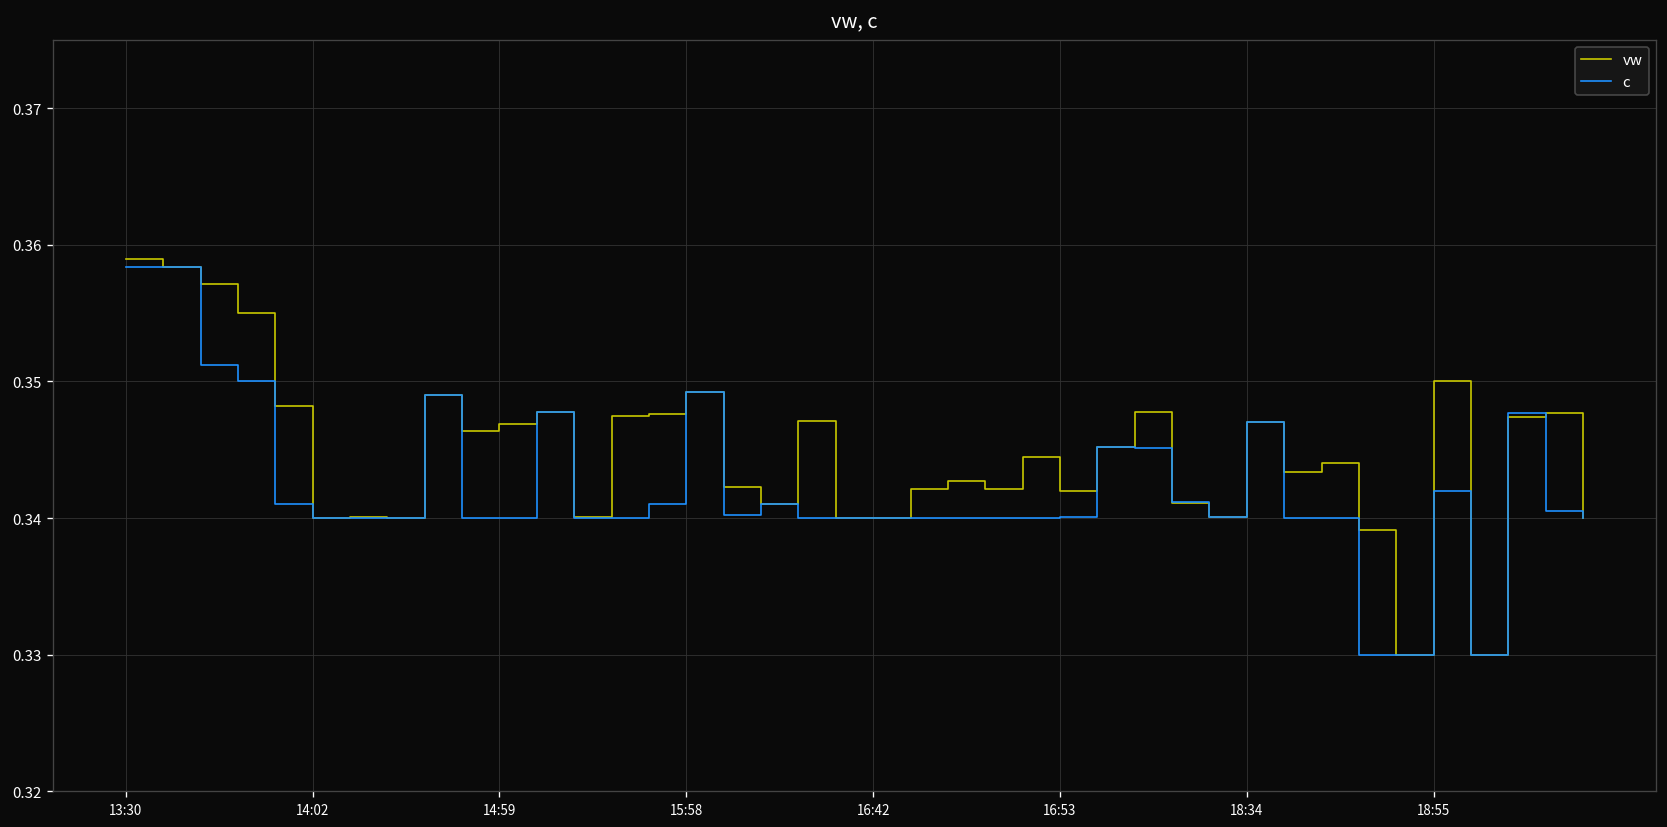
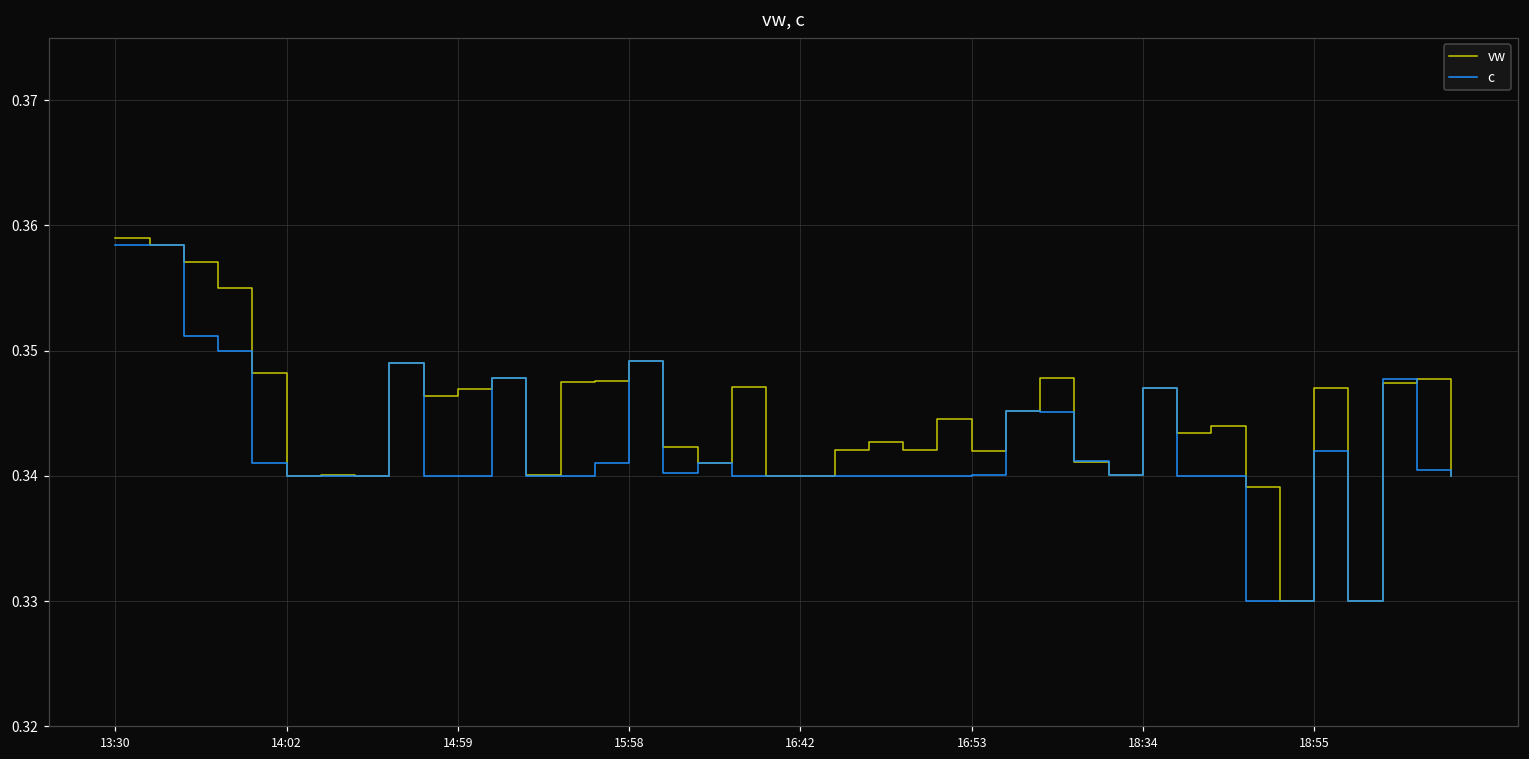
vw, 18:55: 0.350 -> 0.347
